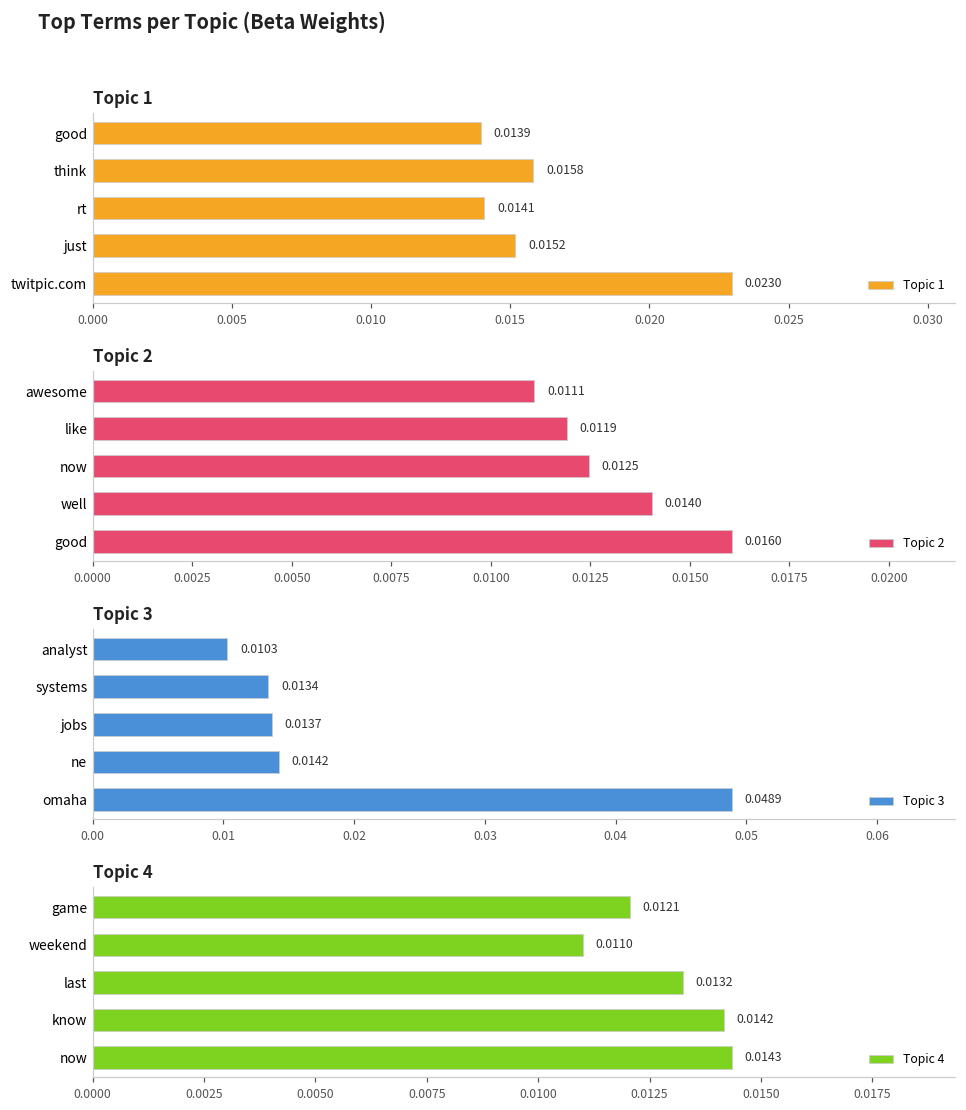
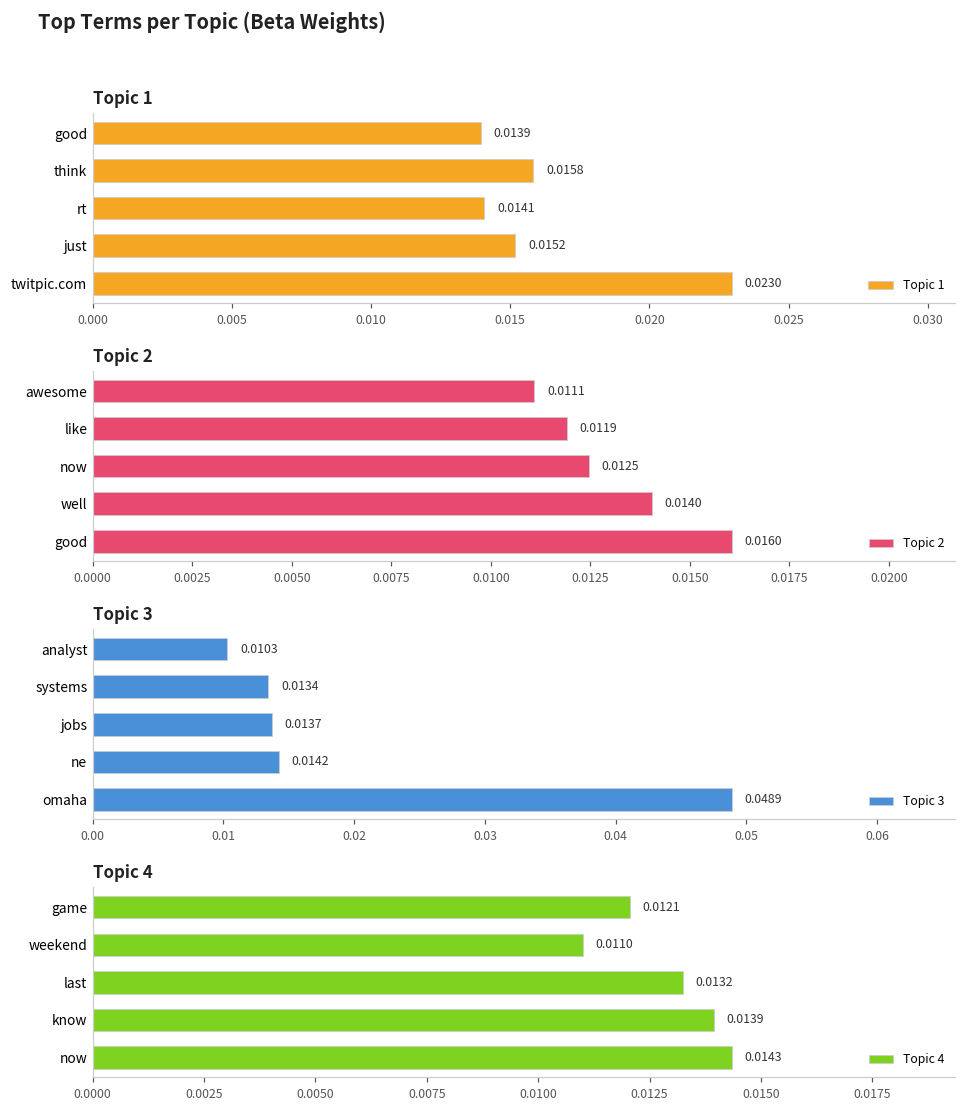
Topic 4, know: 0.0142 -> 0.0139
